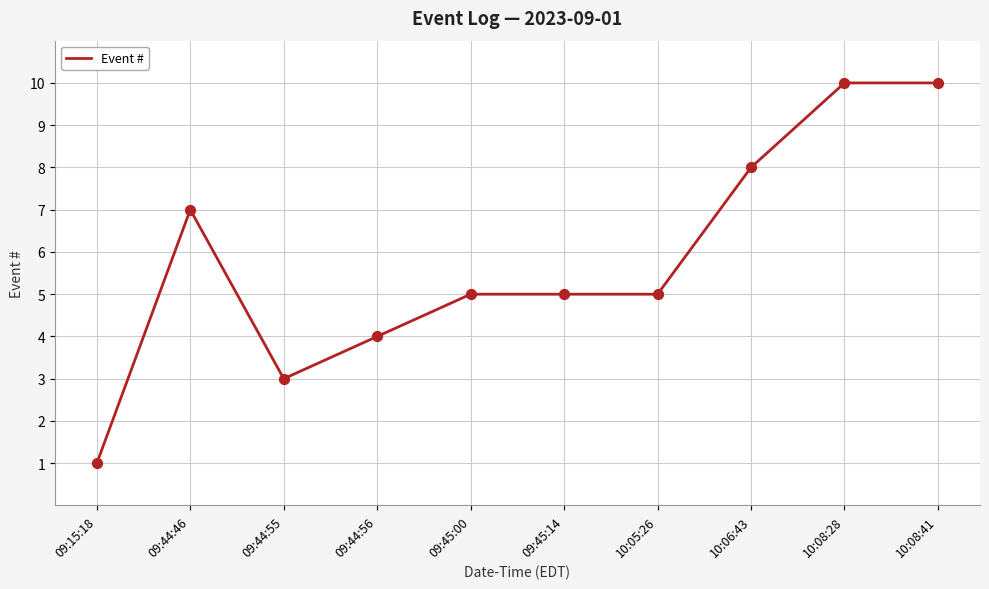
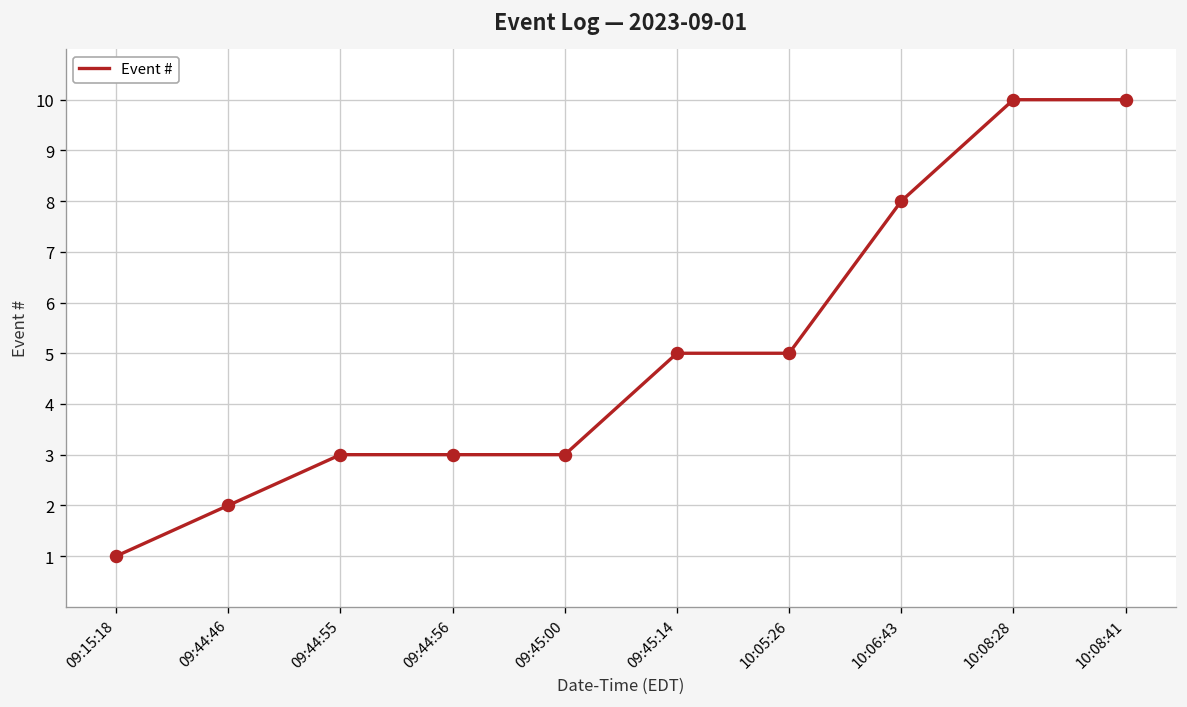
09:44:46: 7 -> 2
09:44:56: 4 -> 3
09:45:00: 5 -> 3
